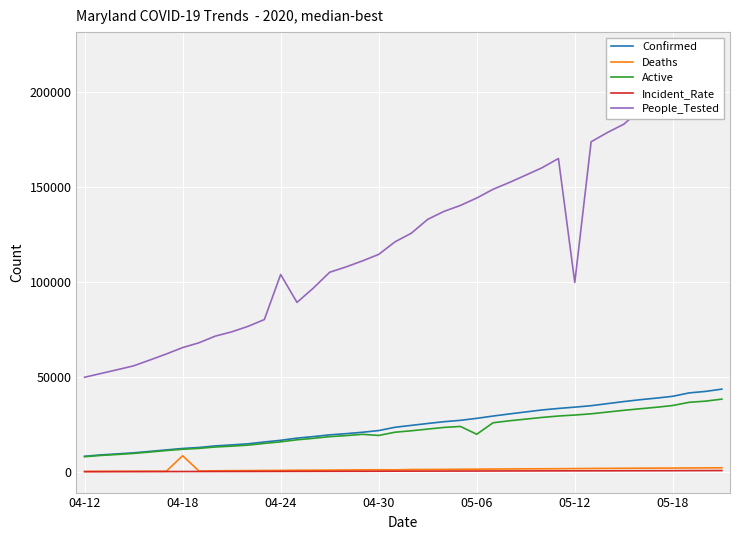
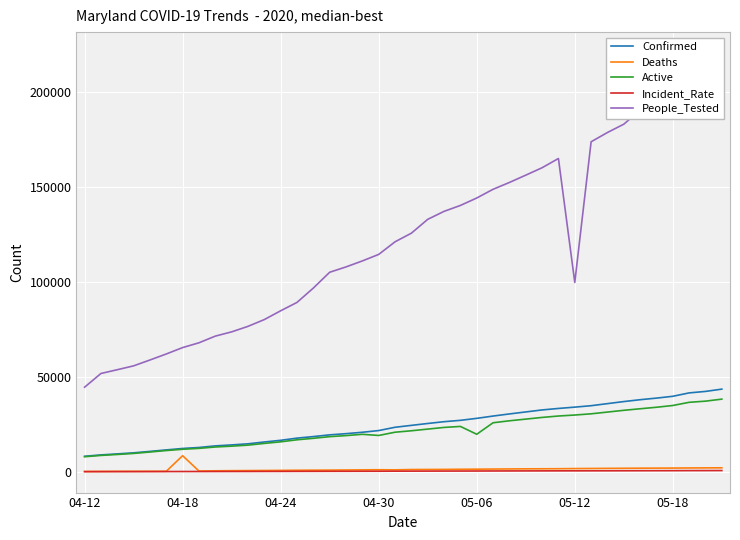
People_Tested, 04-12: 50000 -> 45000
People_Tested, 04-24: 104000 -> 85000
